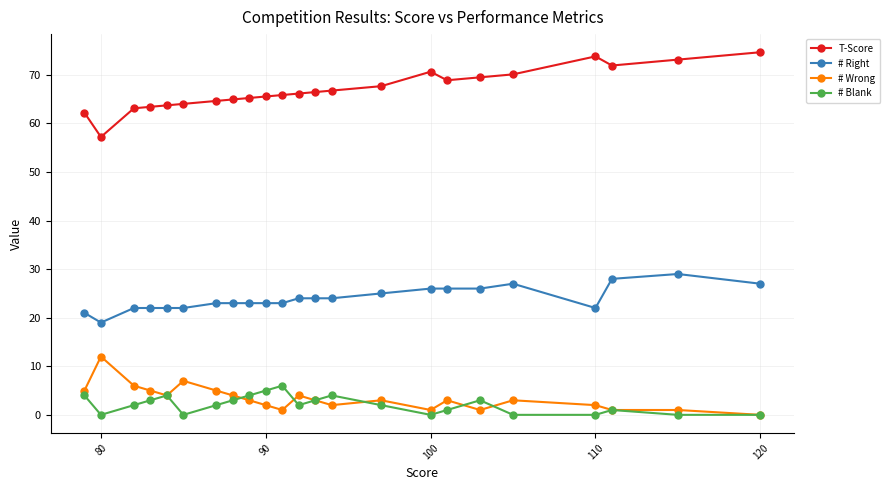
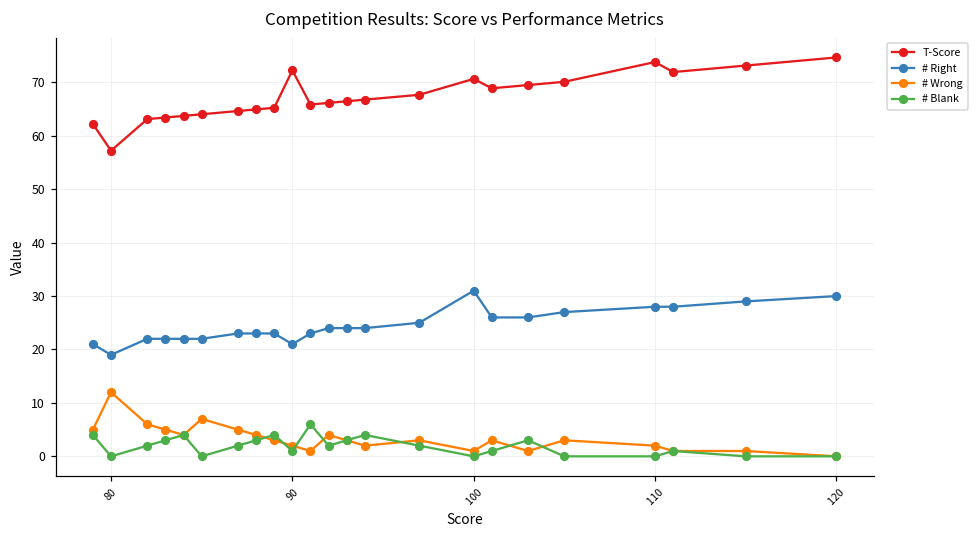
T-Score, 90: 66 -> 72
# Right, 90: 23 -> 21
# Blank, 90: 5 -> 1
# Right, 100: 26 -> 31
# Right, 110: 22 -> 28
# Right, 120: 27 -> 30
